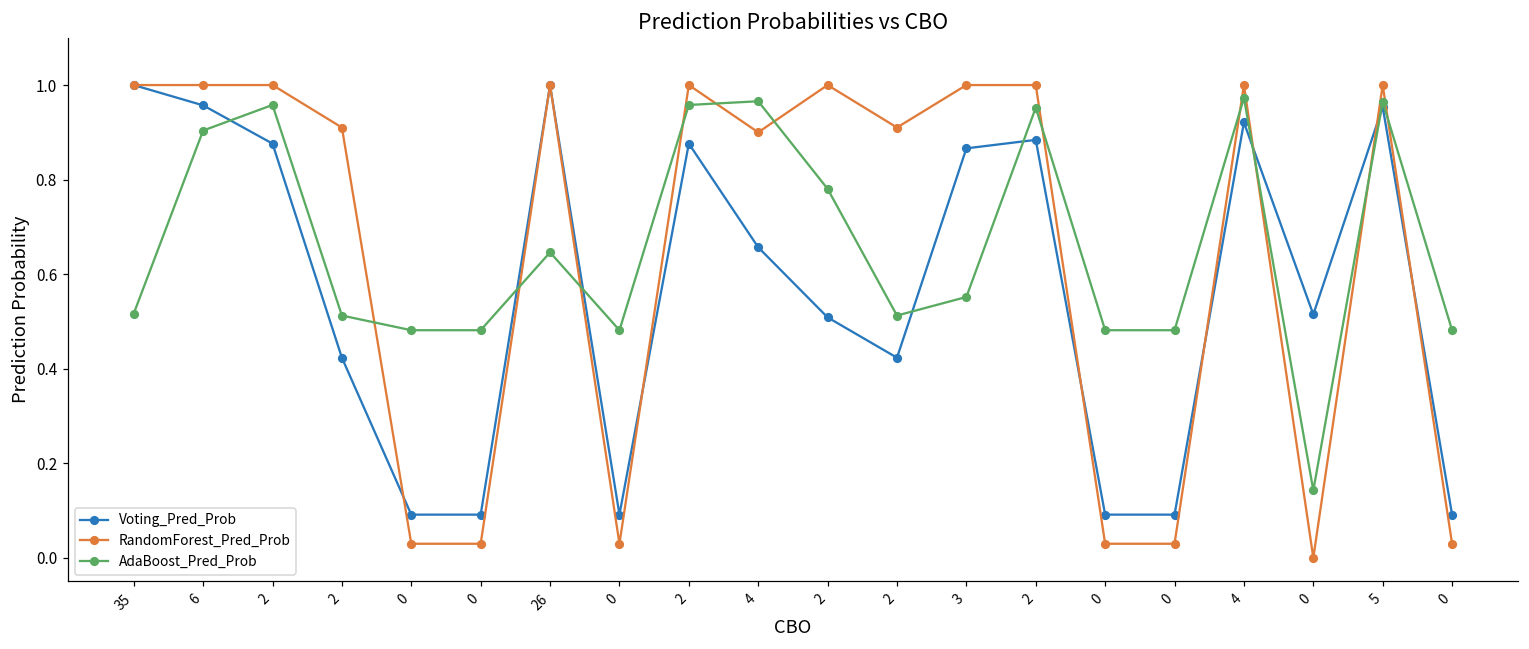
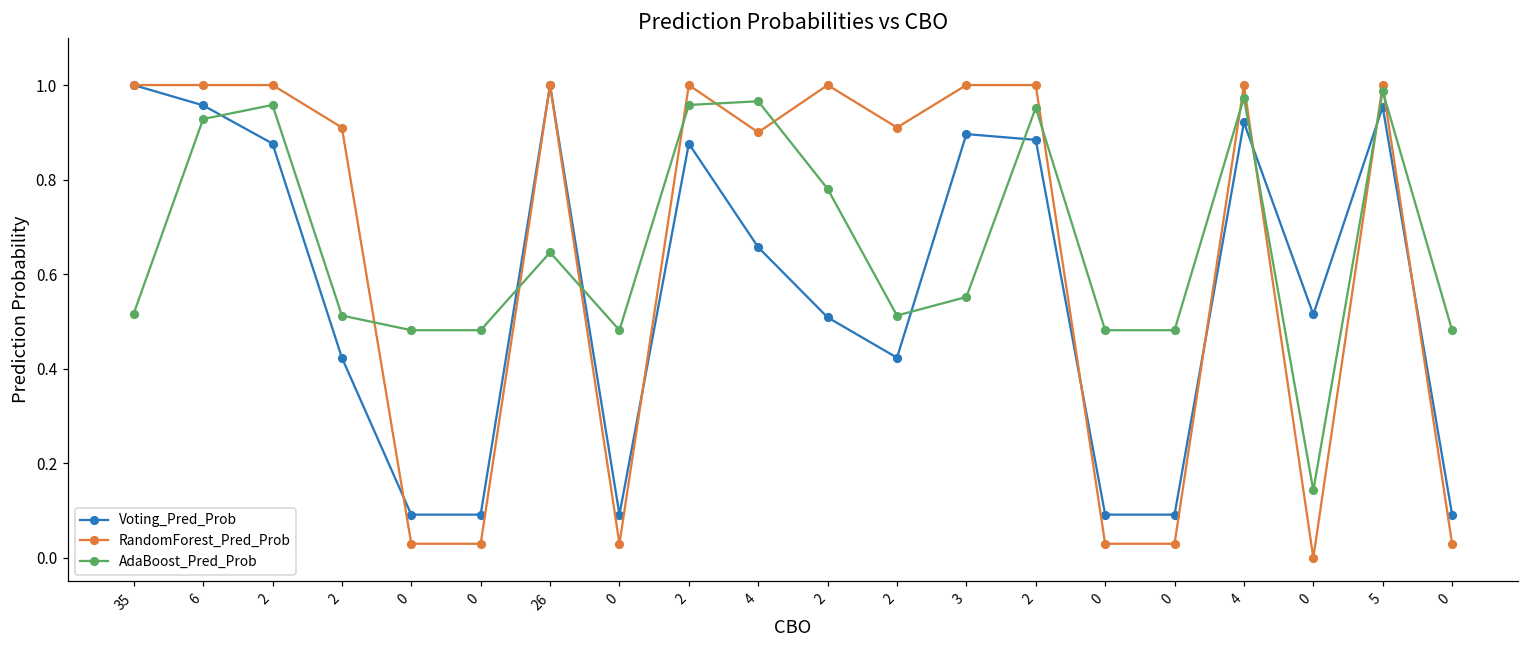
AdaBoost_Pred_Prob, 6: 0.90 -> 0.93
Voting_Pred_Prob, 3: 0.87 -> 0.90
AdaBoost_Pred_Prob, 5: 0.96 -> 0.99
